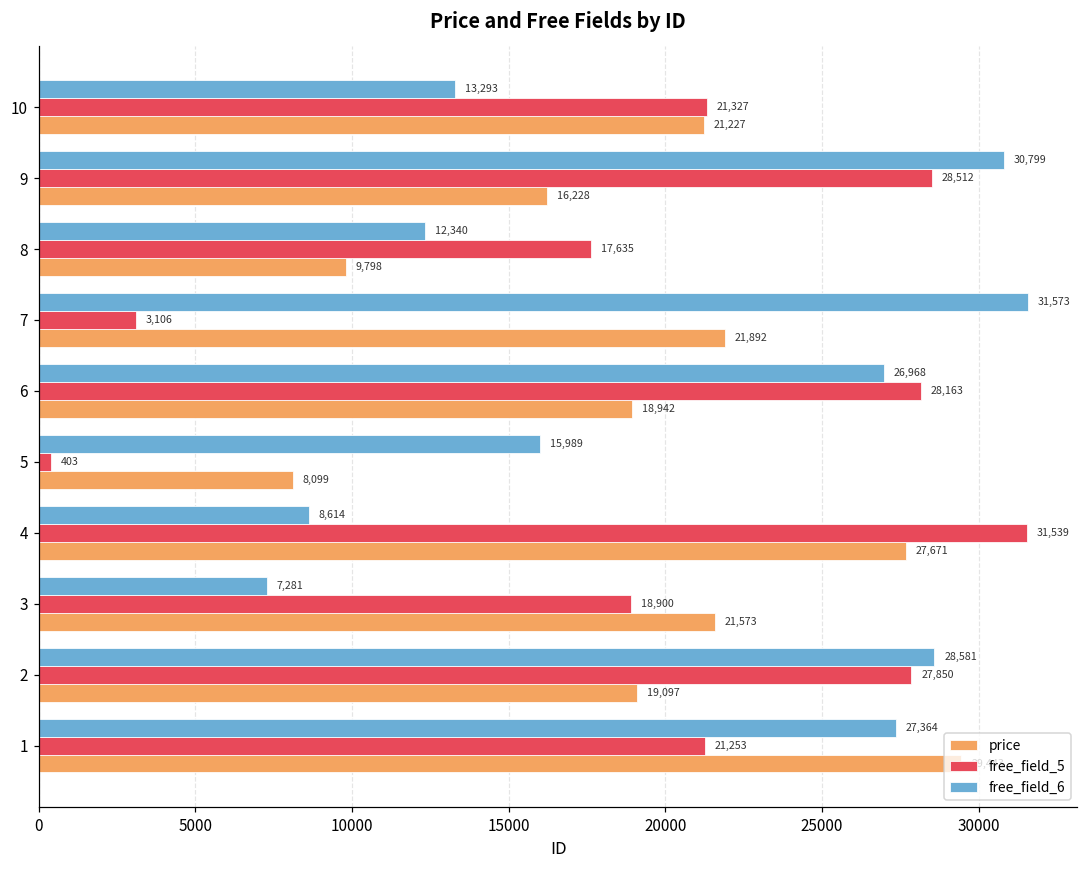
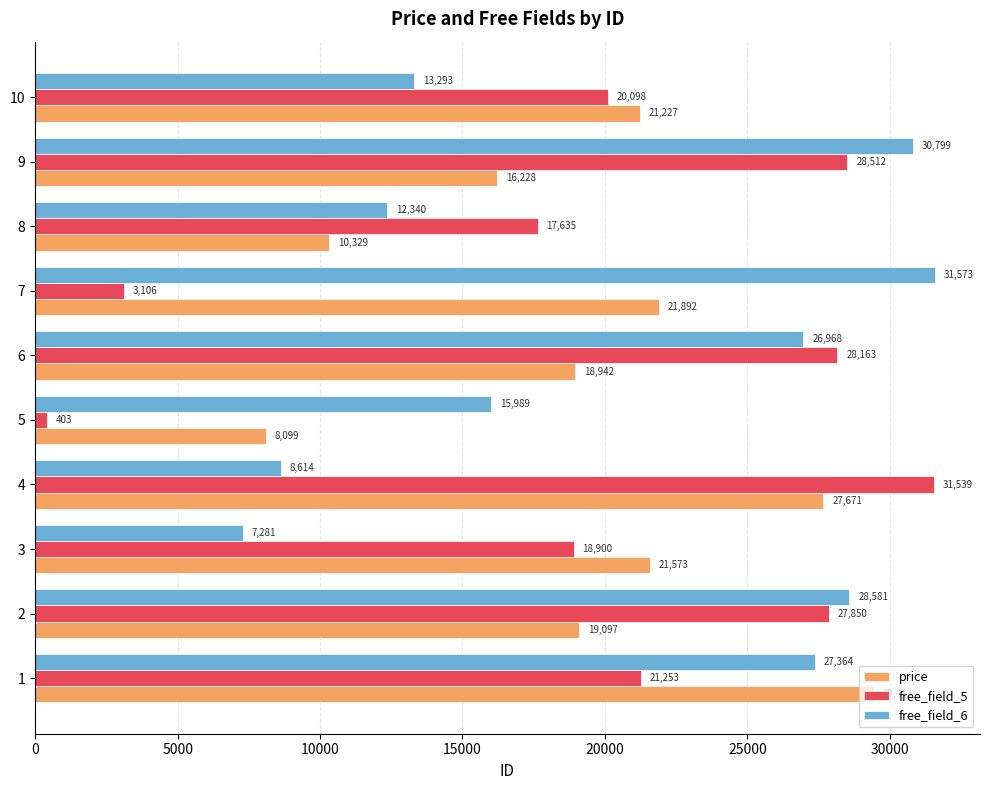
free_field_5, 10: 21,327 -> 20,098
price, 8: 9,798 -> 10,329
